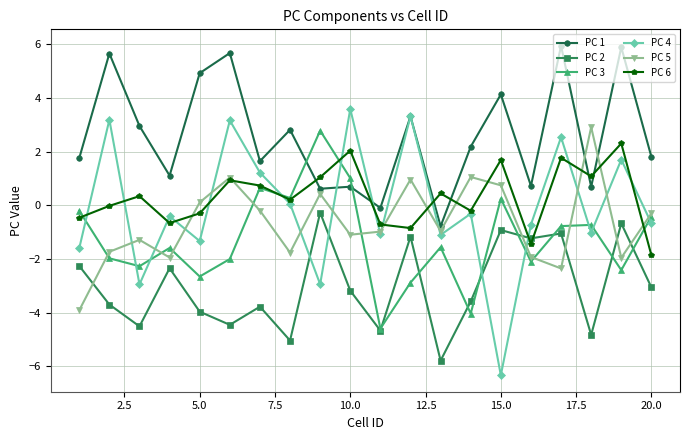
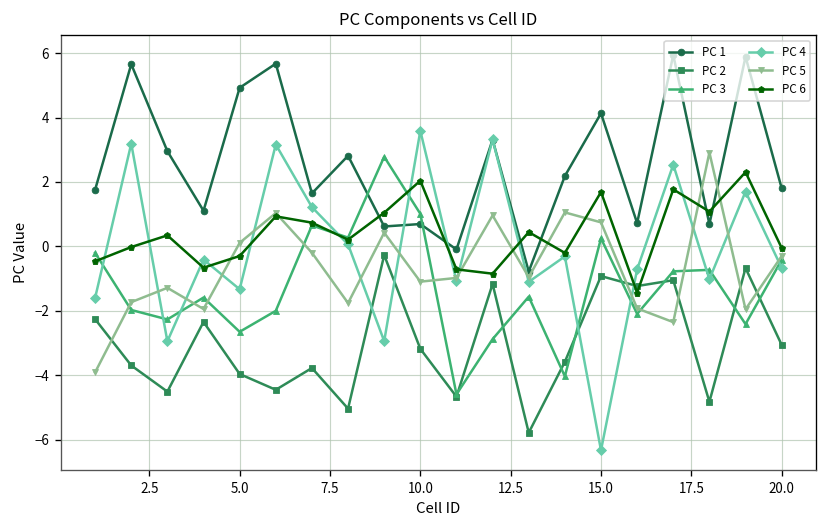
PC 6, 20.0: -1.9 -> -0.1
